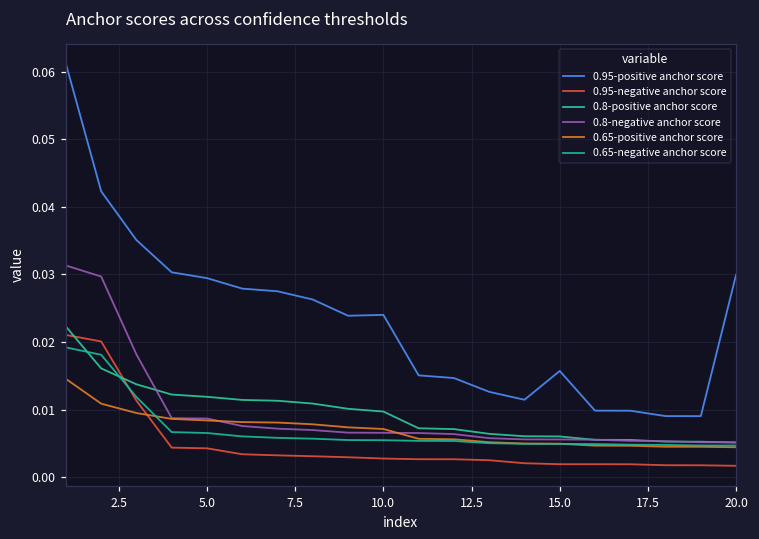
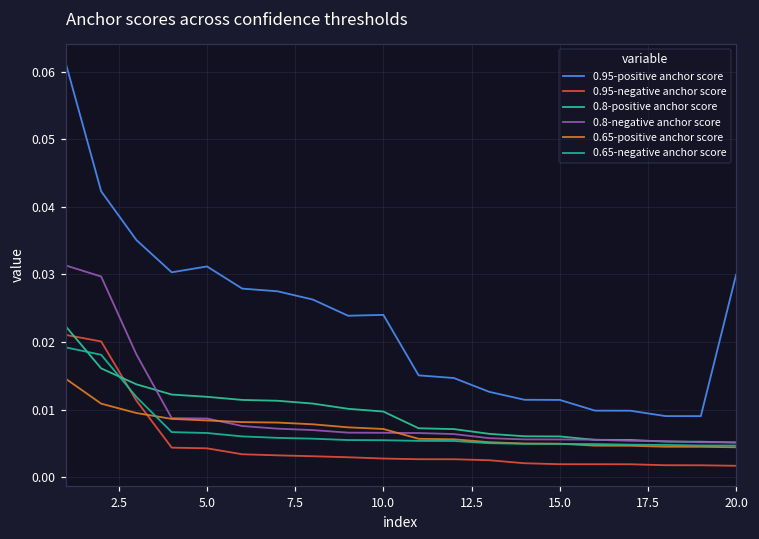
0.95-positive anchor score, 5.0: 0.029 -> 0.031
0.95-positive anchor score, 15.0: 0.016 -> 0.011
